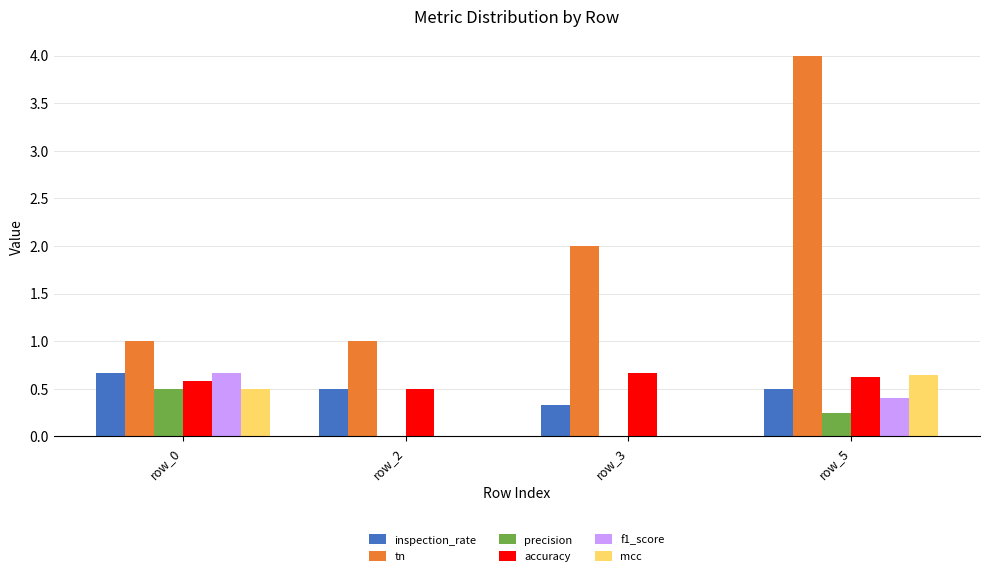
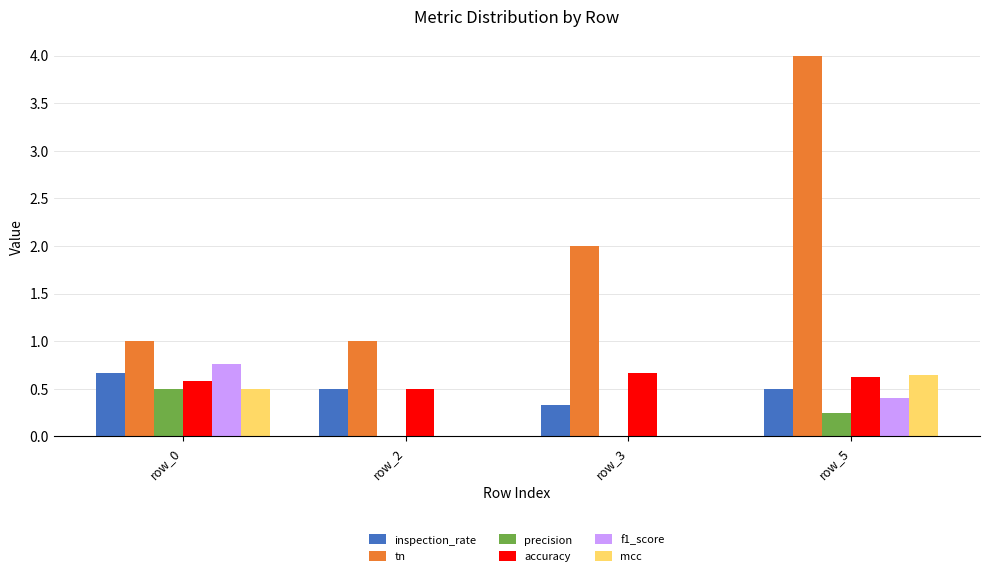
f1_score, row_0: 0.7 -> 0.8
